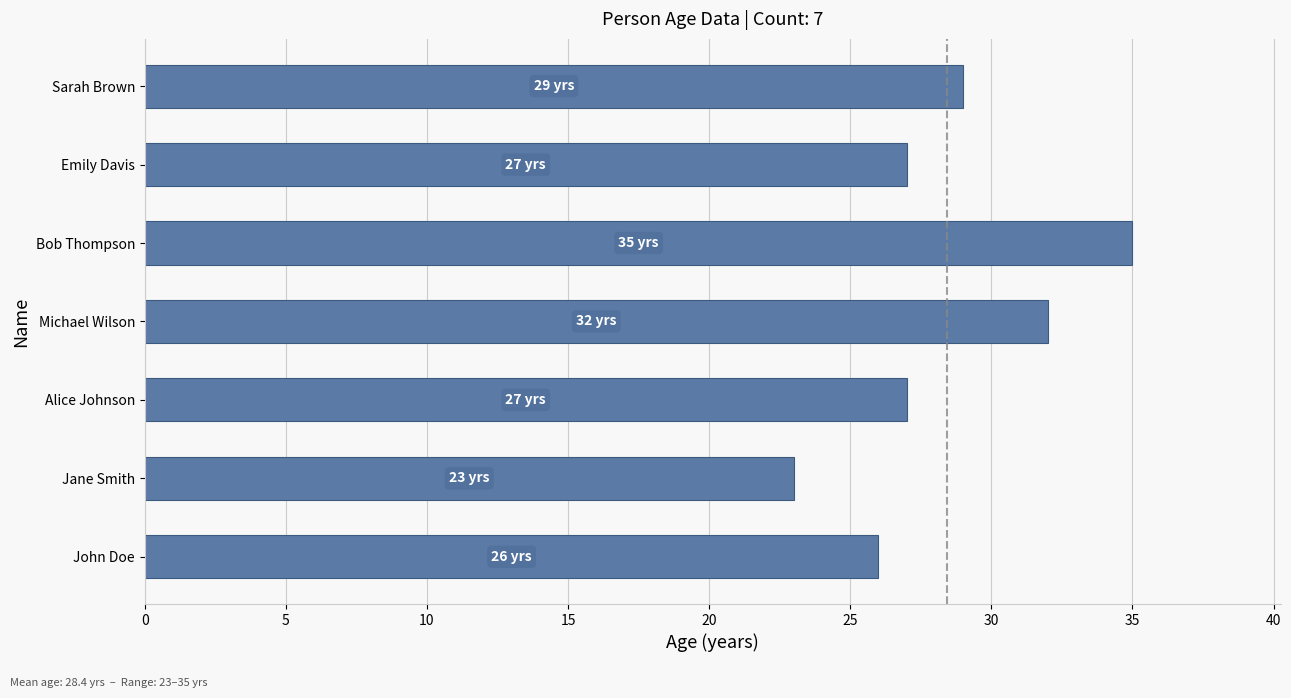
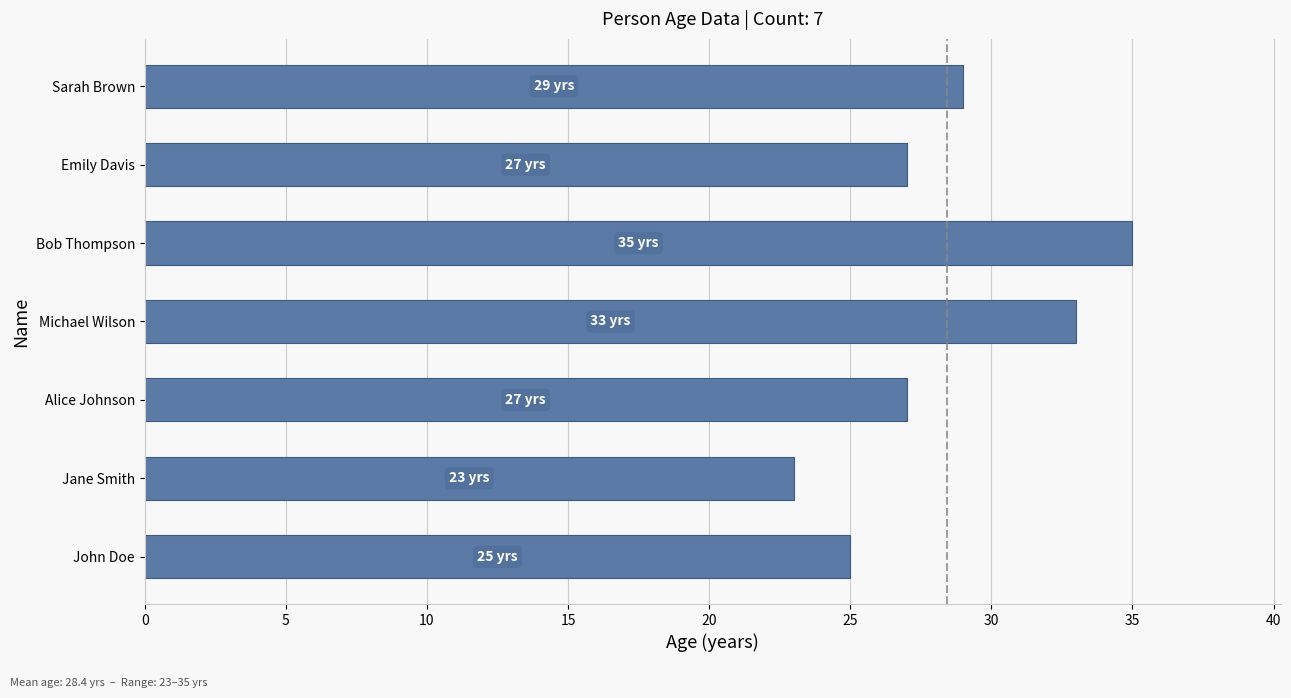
Michael Wilson: 32 -> 33
John Doe: 26 -> 25
